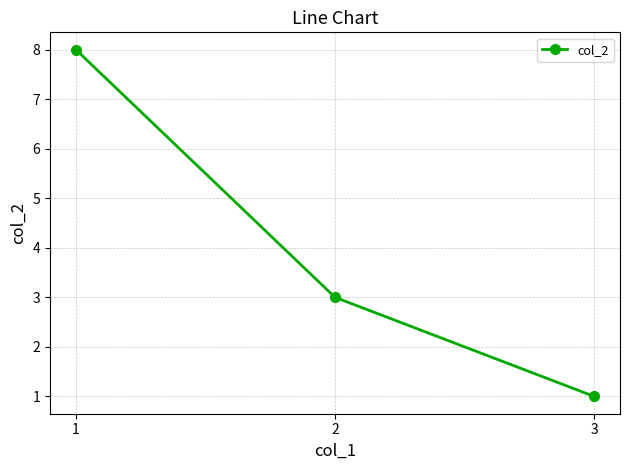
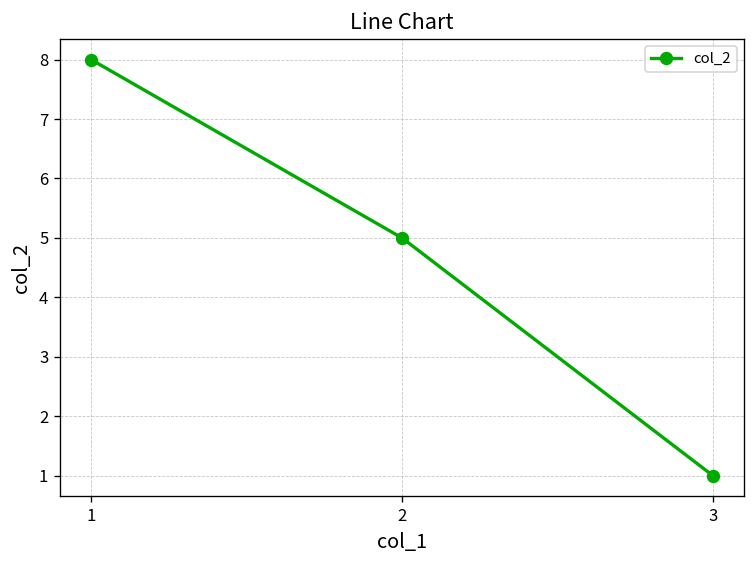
2: 3 -> 5
